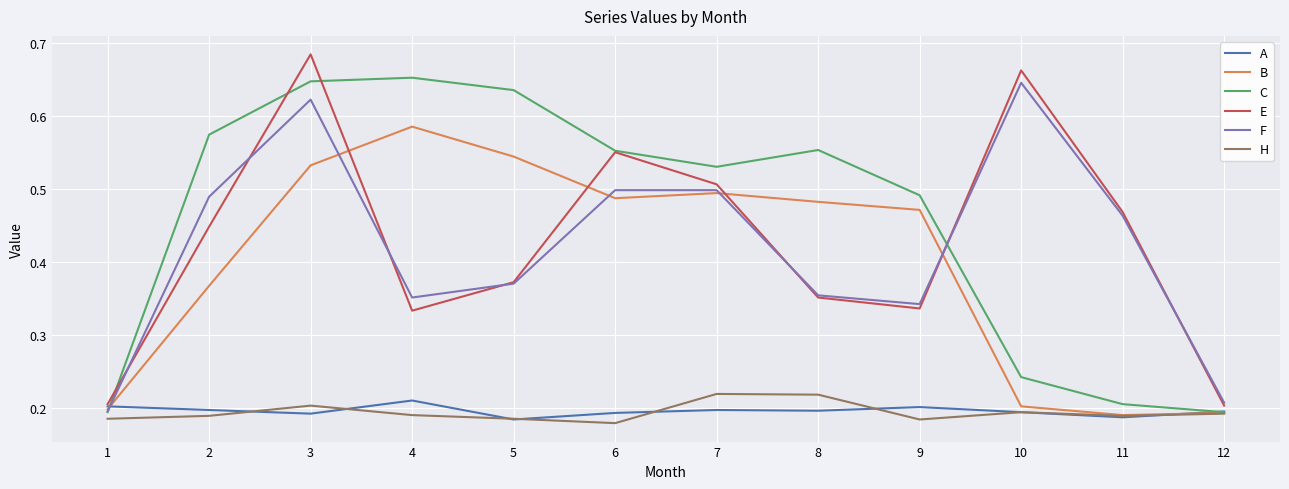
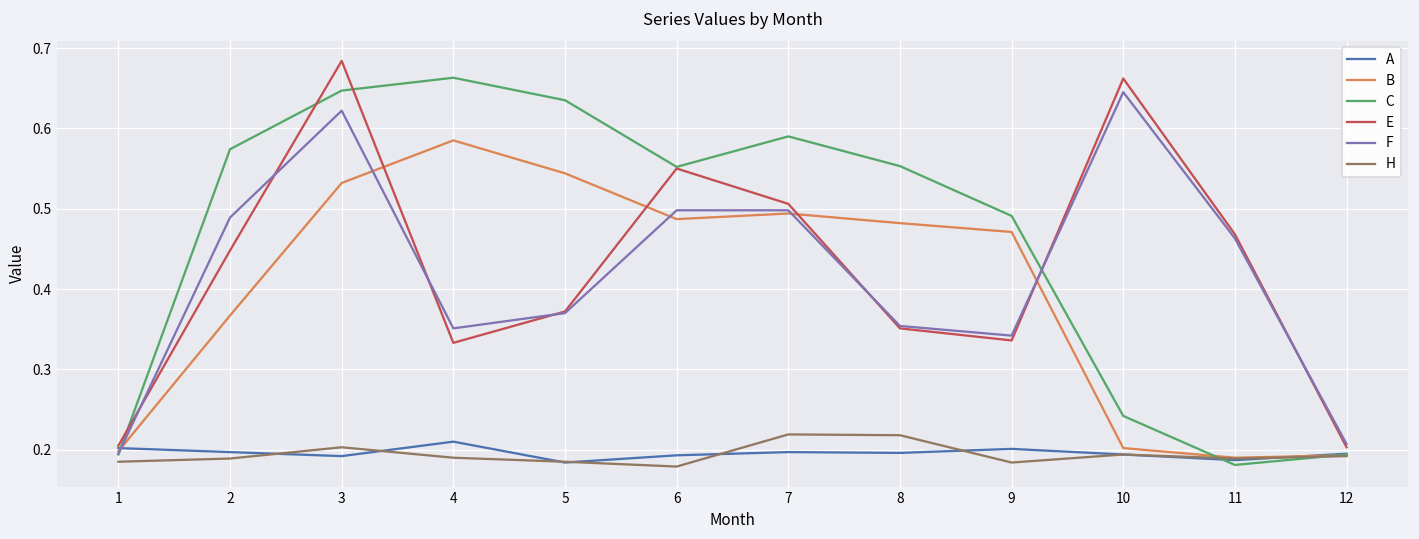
C, 4: 0.65 -> 0.66
C, 7: 0.53 -> 0.59
C, 11: 0.21 -> 0.18
